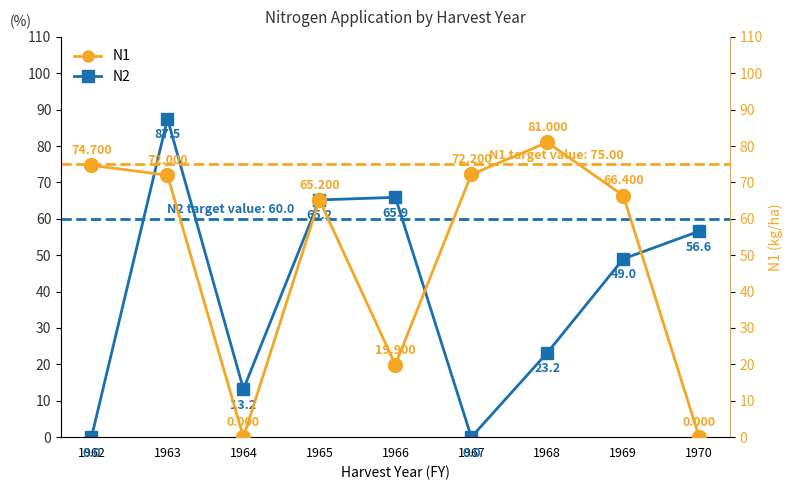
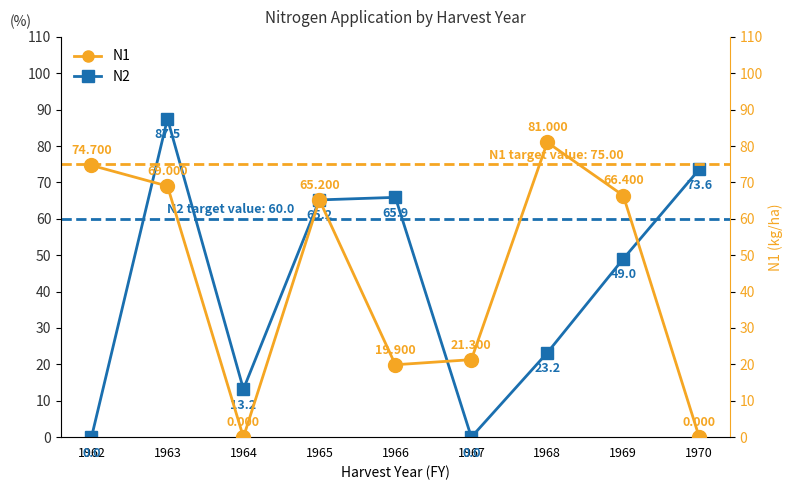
N2, 1970: 56.6 -> 73.6
N1, 1963: 72.000 -> 69.000
N1, 1967: 72.200 -> 21.300
